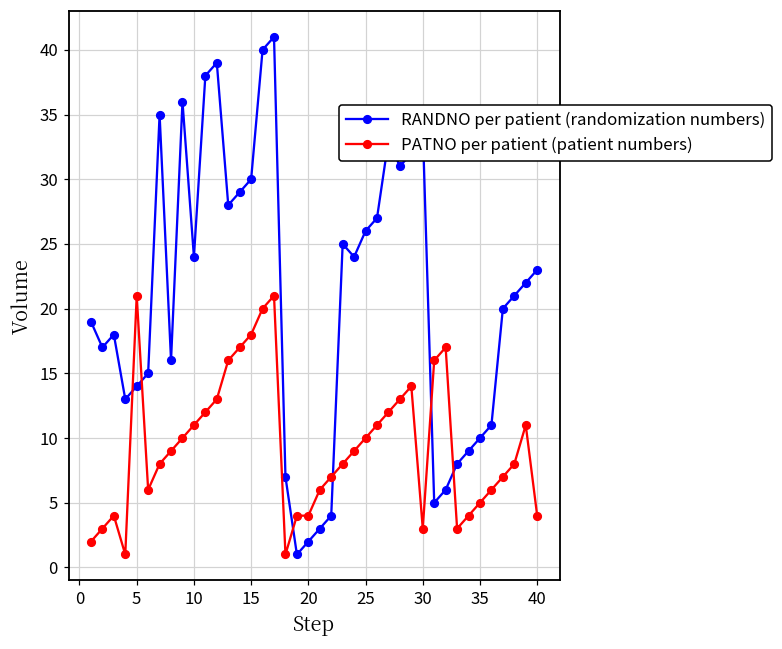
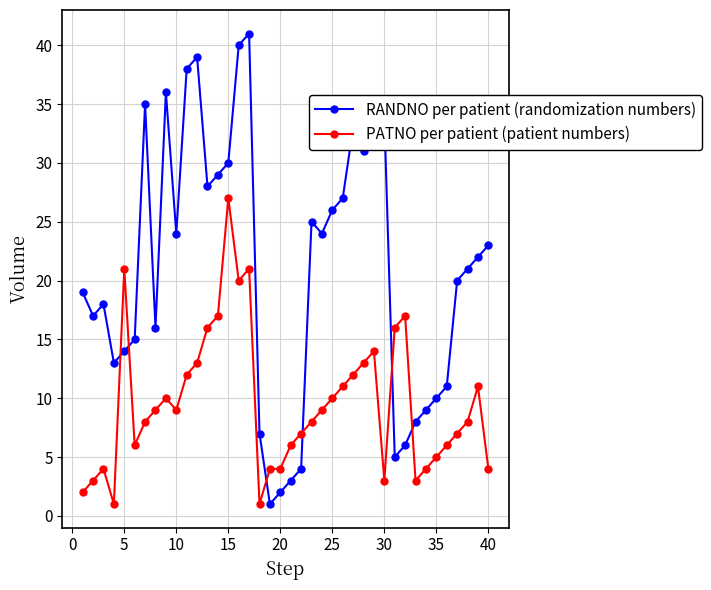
PATNO per patient (patient numbers), 10: 11 -> 9
PATNO per patient (patient numbers), 15: 18 -> 27
